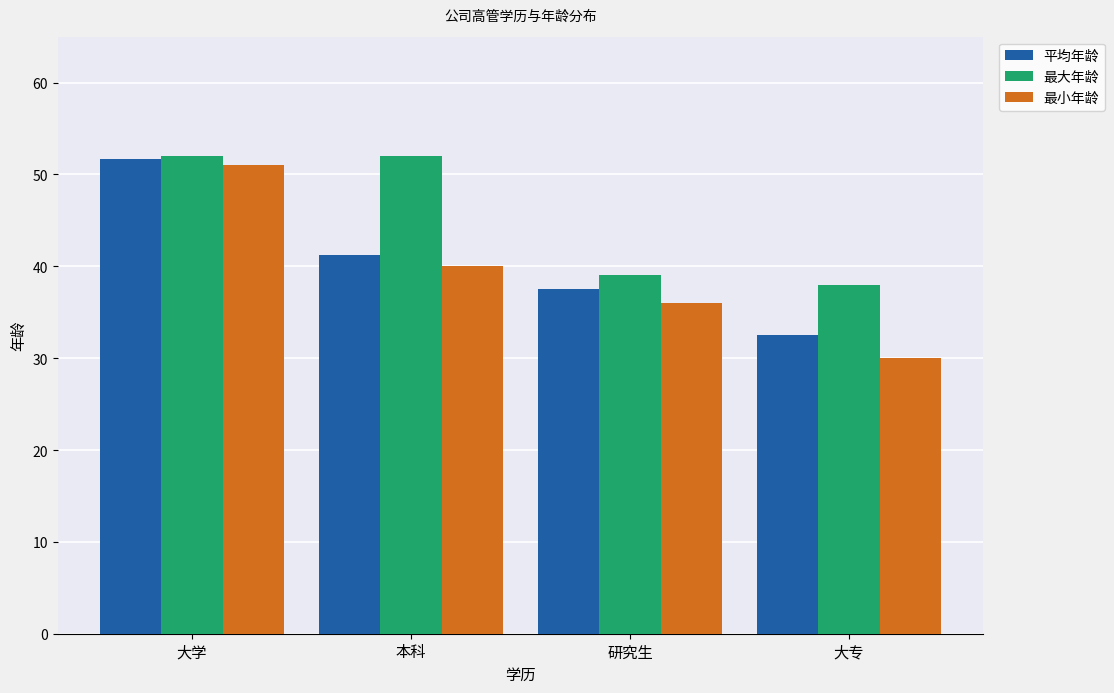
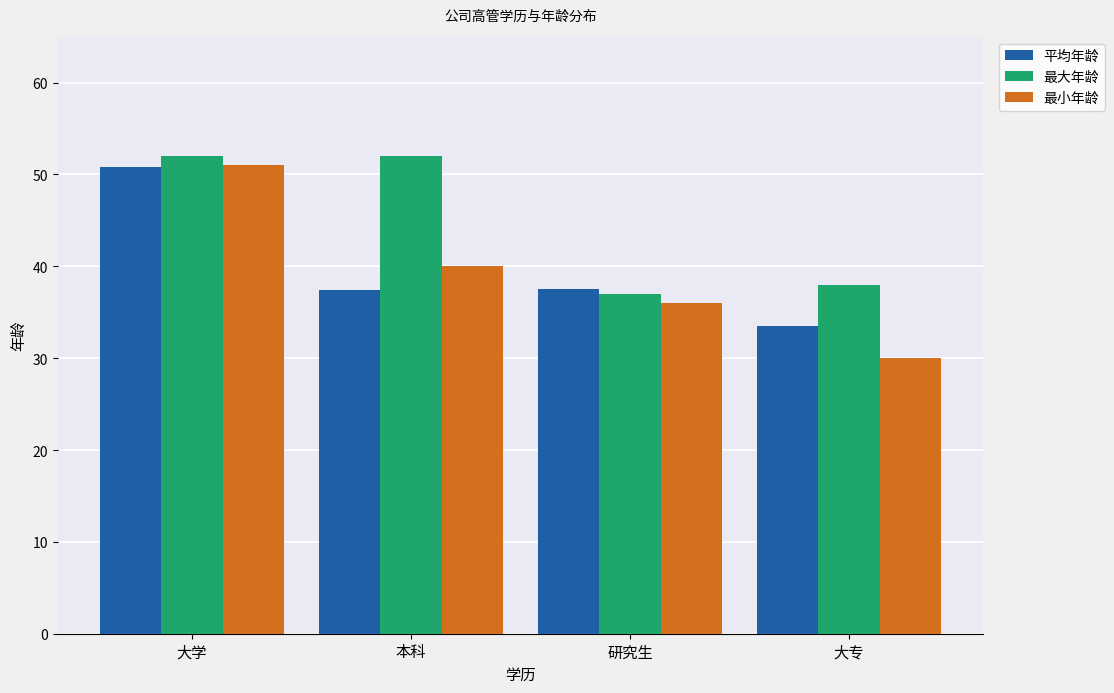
平均年龄, 大学: 52 -> 51
平均年龄, 本科: 41 -> 37
最大年龄, 研究生: 39 -> 37
平均年龄, 大专: 33 -> 34
